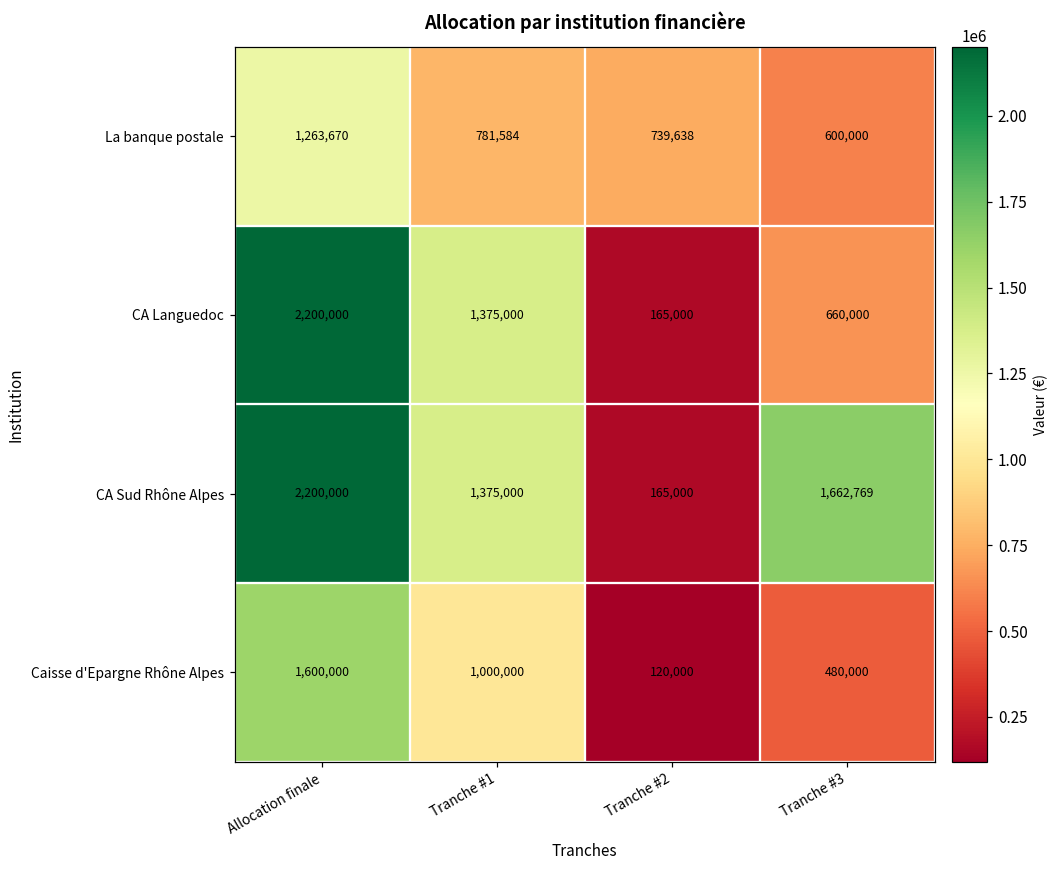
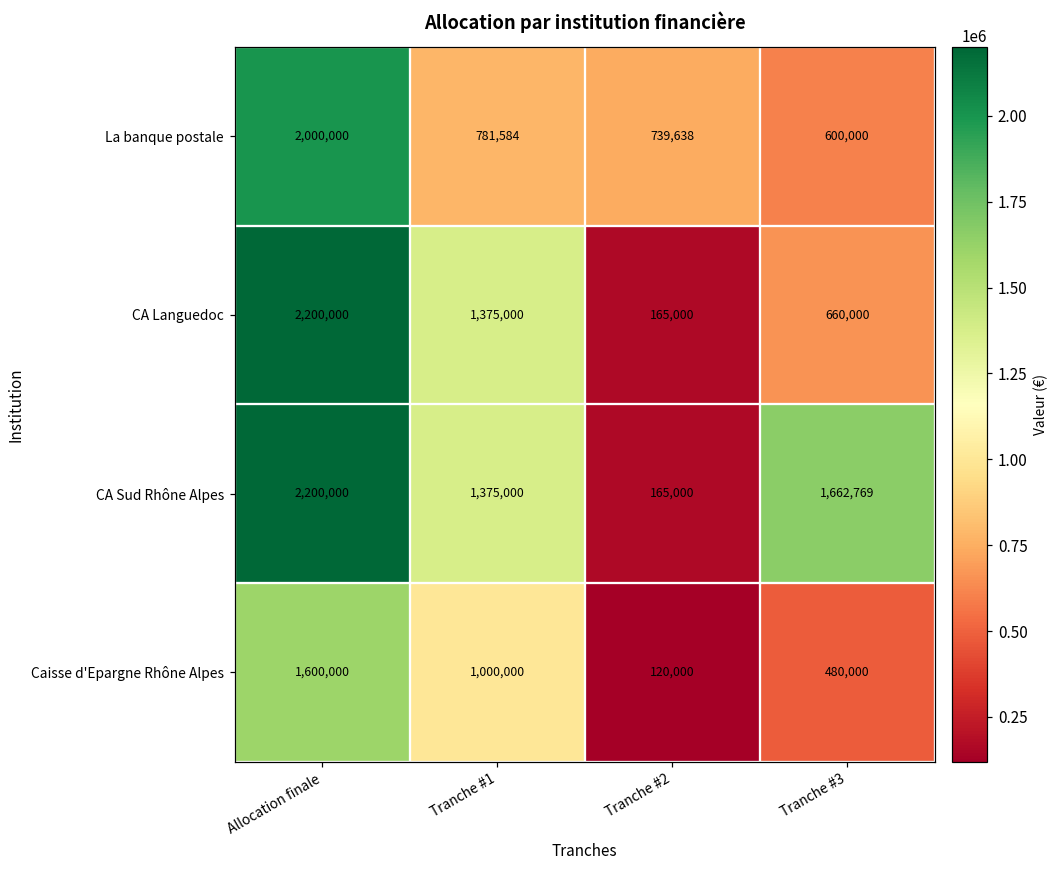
La banque postale, Allocation finale: 1,263,670 -> 2,000,000
